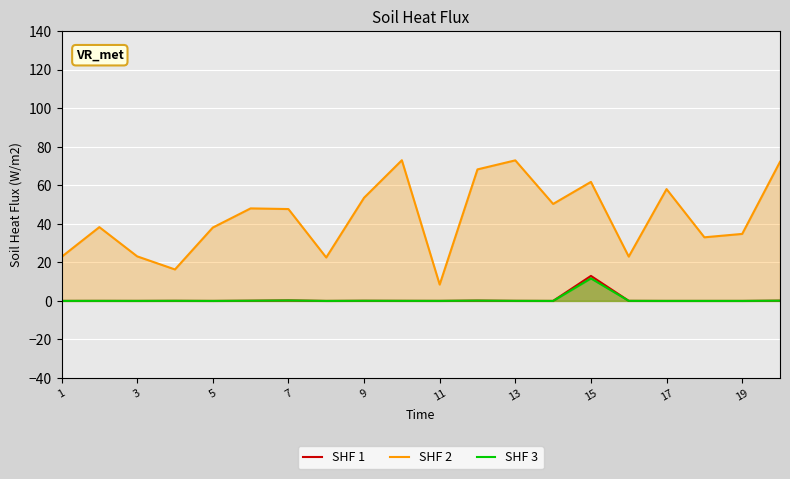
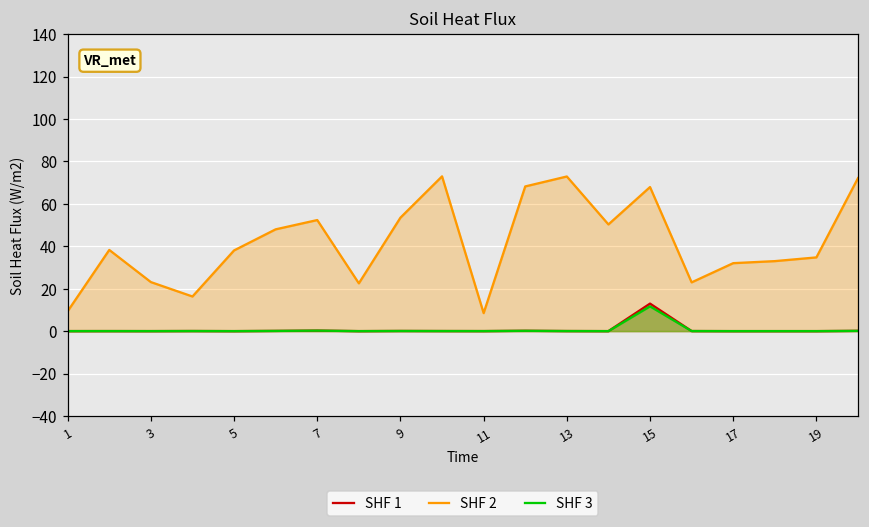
SHF 2, 1: 23 -> 9
SHF 2, 7: 48 -> 52
SHF 2, 15: 62 -> 68
SHF 2, 17: 58 -> 32
